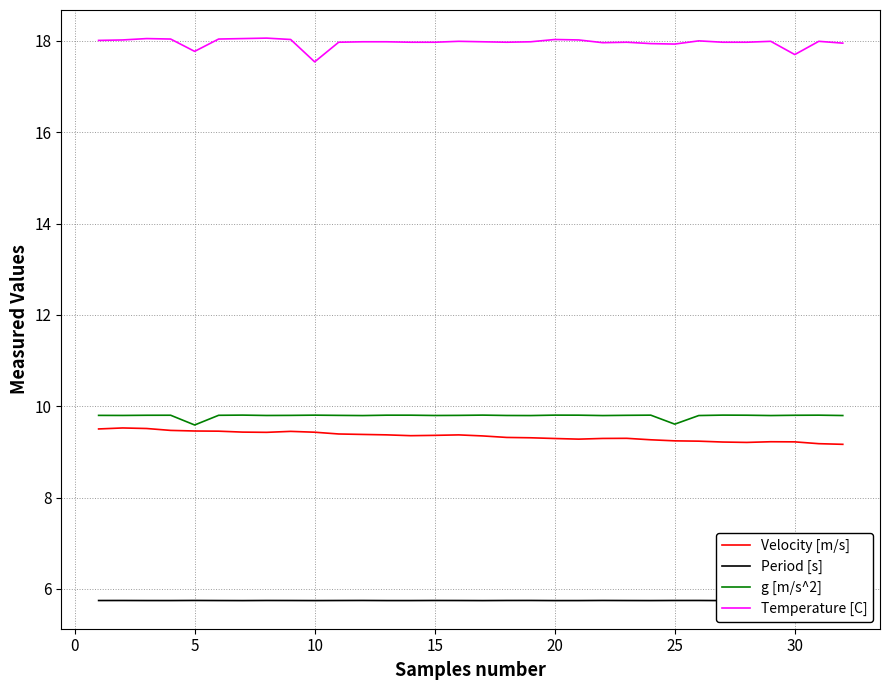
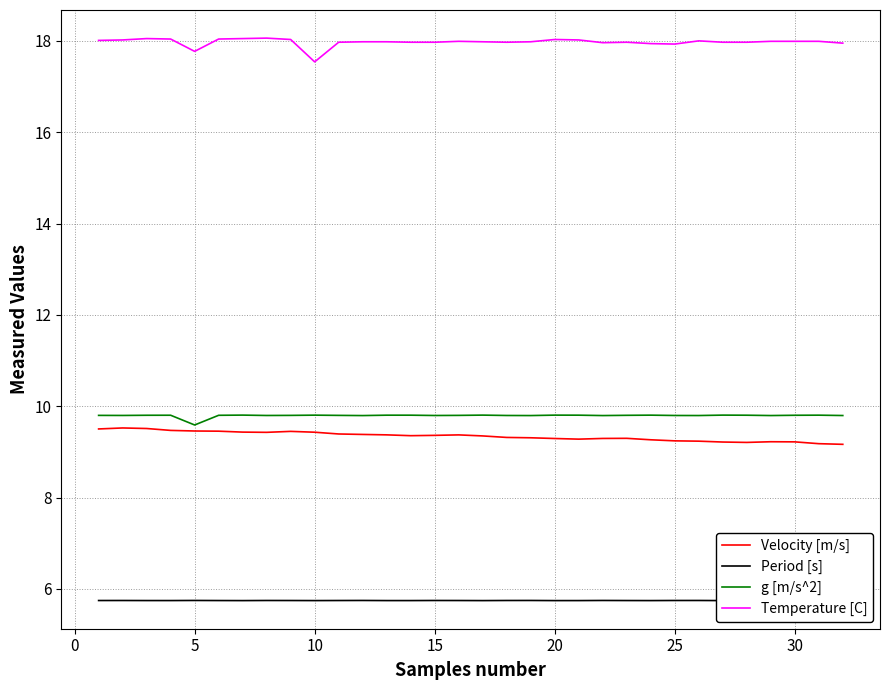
g [m/s^2], 25: 9.6 -> 9.8
Temperature [C], 30: 17.7 -> 18.0
